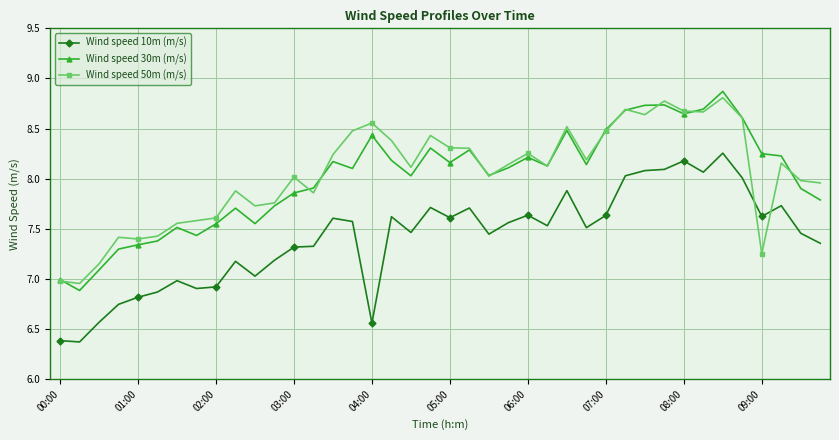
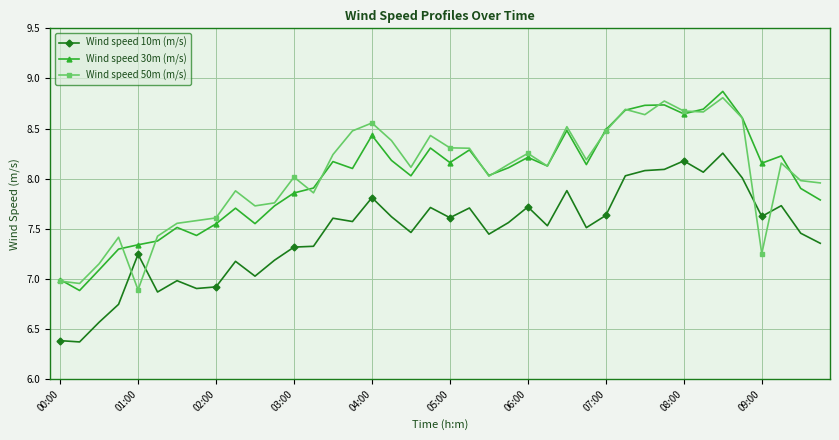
Wind speed 10m (m/s), 01:00: 6.82 -> 7.25
Wind speed 50m (m/s), 01:00: 7.40 -> 6.89
Wind speed 10m (m/s), 04:00: 6.56 -> 7.81
Wind speed 10m (m/s), 06:00: 7.64 -> 7.72
Wind speed 30m (m/s), 09:00: 8.25 -> 8.16
